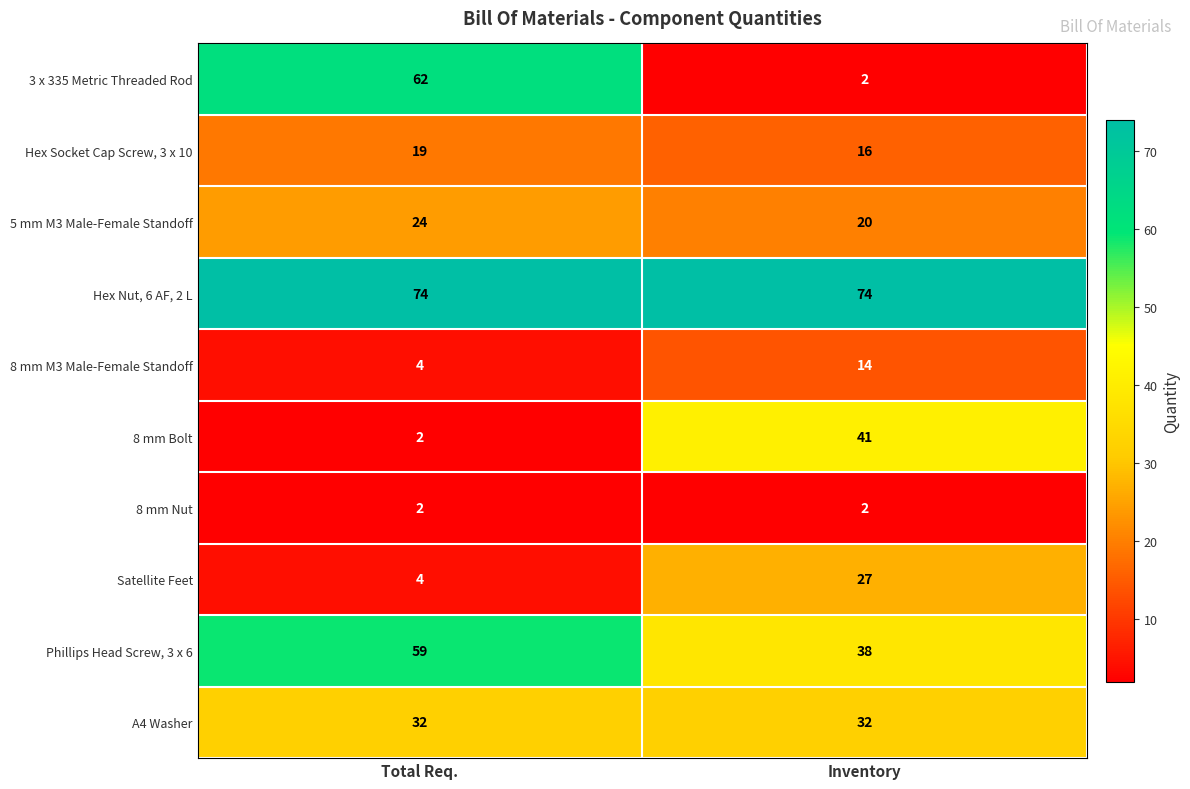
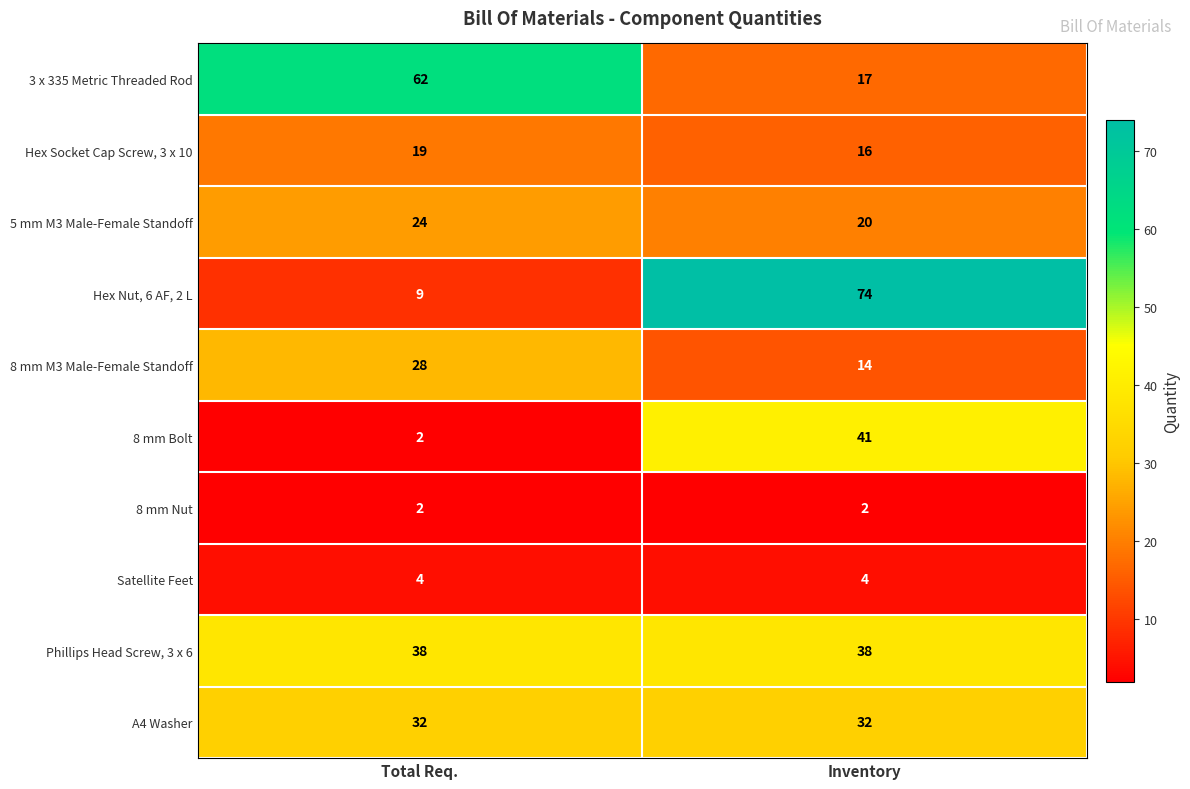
3 x 335 Metric Threaded Rod, Inventory: 2 -> 17
Hex Nut, 6 AF, 2 L, Total Req.: 74 -> 9
8 mm M3 Male-Female Standoff, Total Req.: 4 -> 28
Satellite Feet, Inventory: 27 -> 4
Phillips Head Screw, 3 x 6, Total Req.: 59 -> 38
